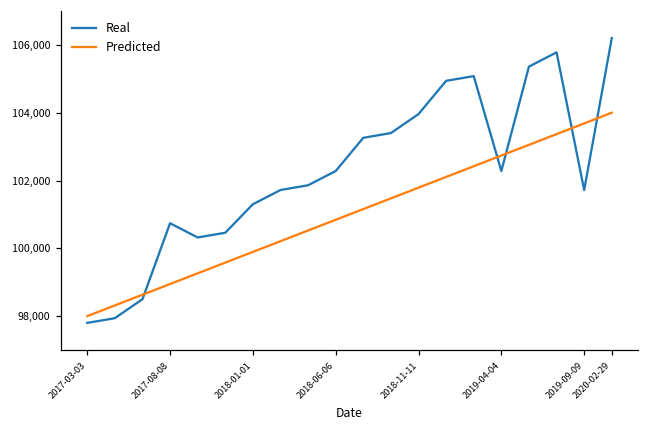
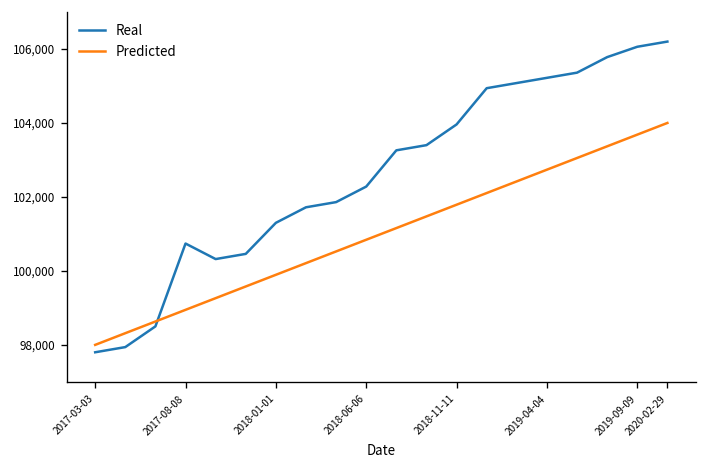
Real, 2019-04-04: 102,300 -> 105,200
Real, 2019-09-09: 101,700 -> 106,100
